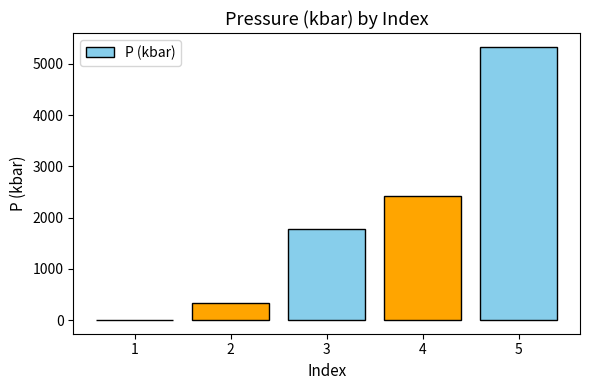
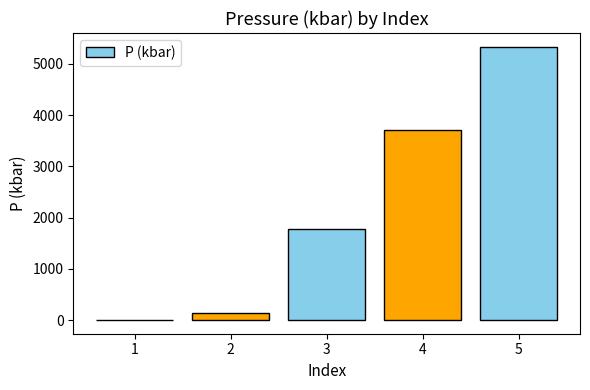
2: 300 -> 100
4: 2400 -> 3700
